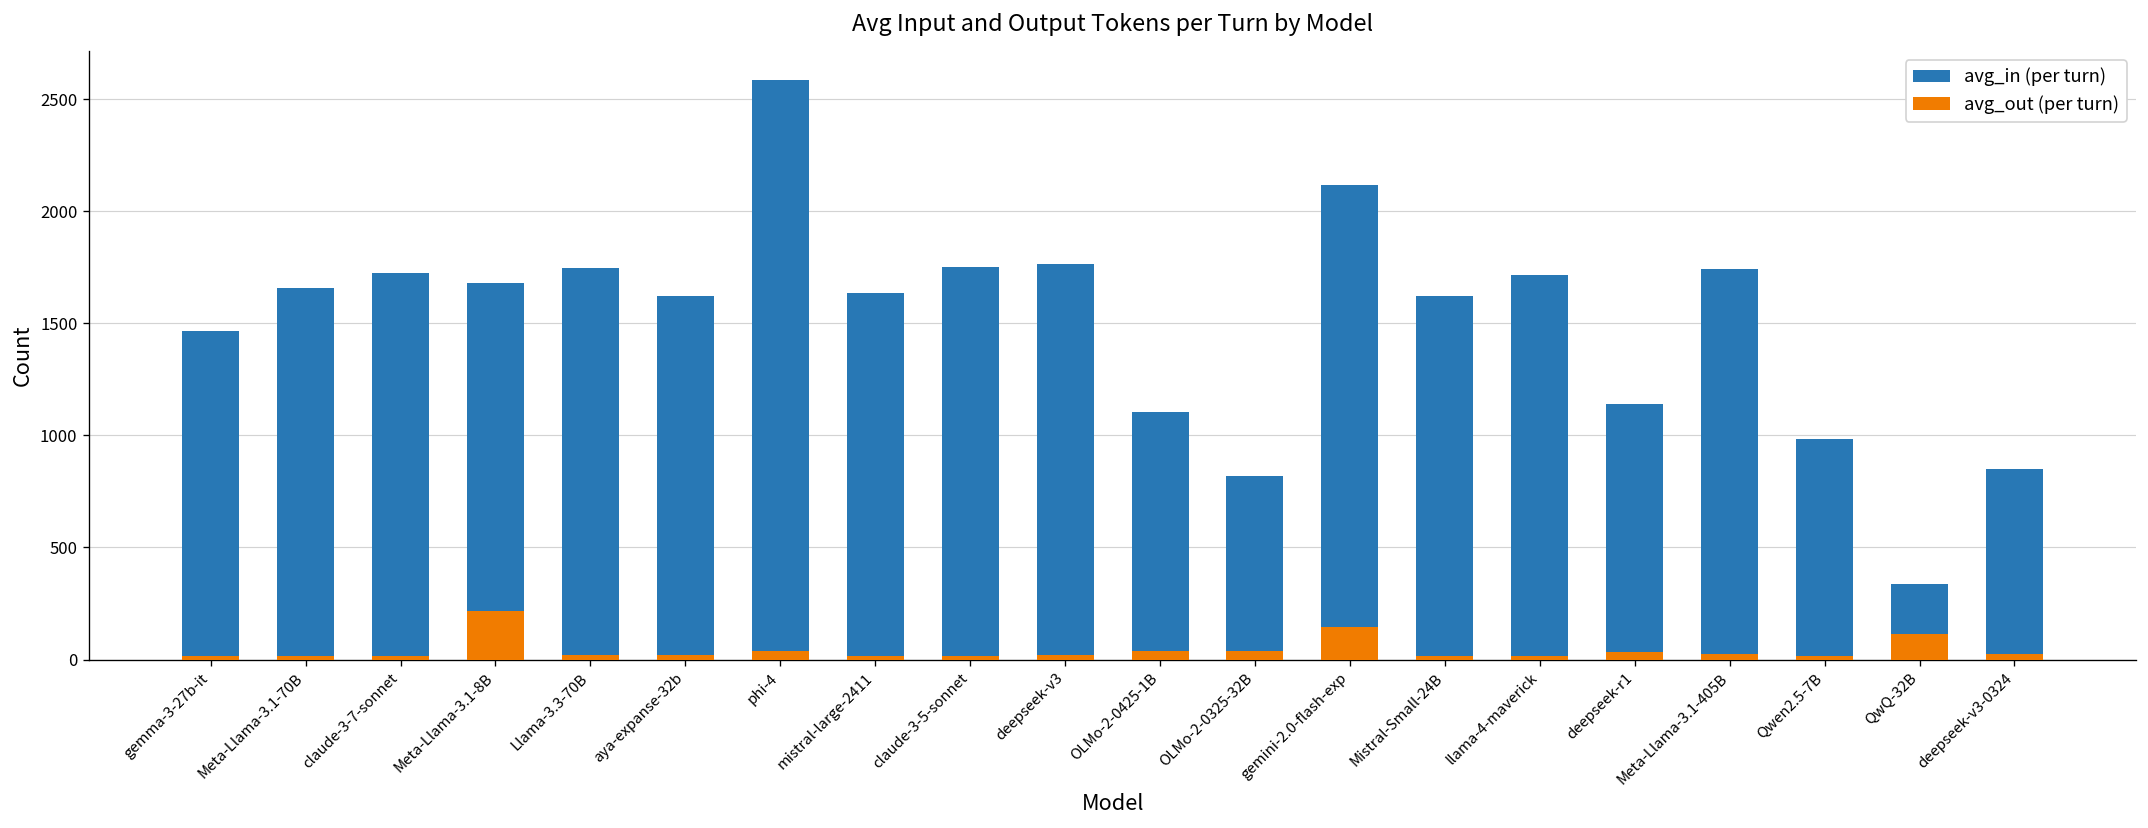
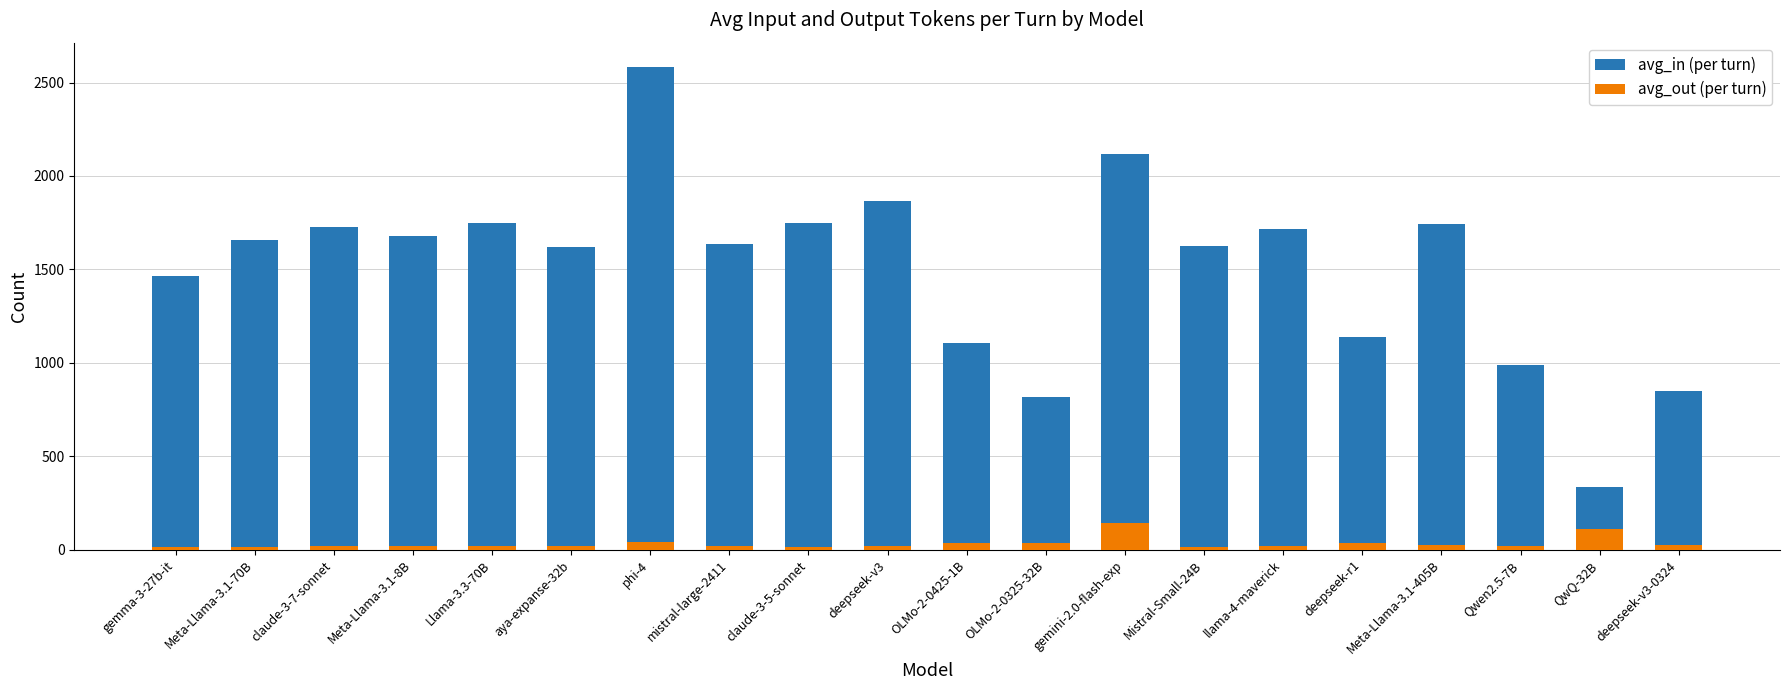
avg_out (per turn), Meta-Llama-3.1-8B: 220 -> 20
avg_in (per turn), deepseek-v3: 1760 -> 1870
